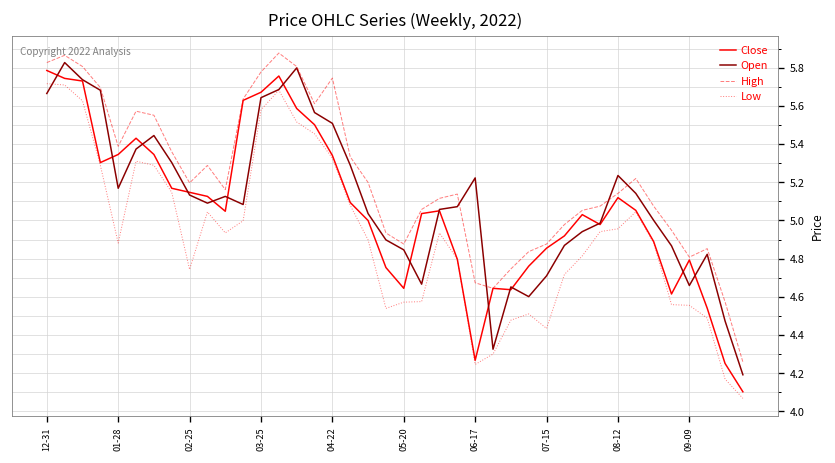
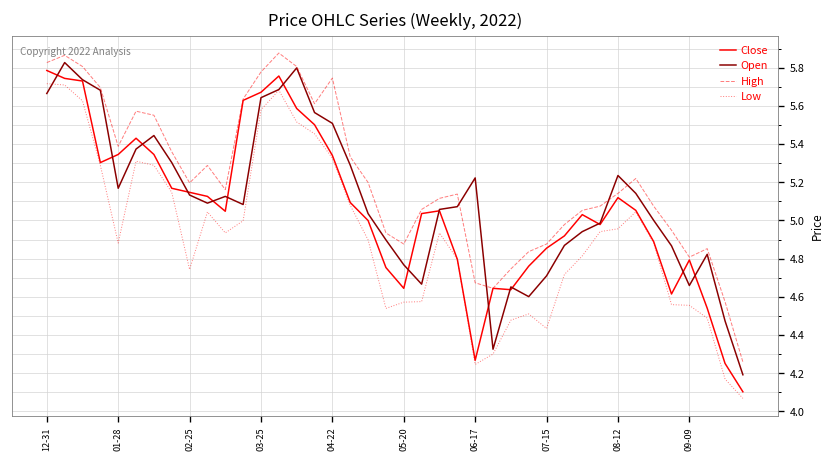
Open, 05-20: 4.85 -> 4.77
